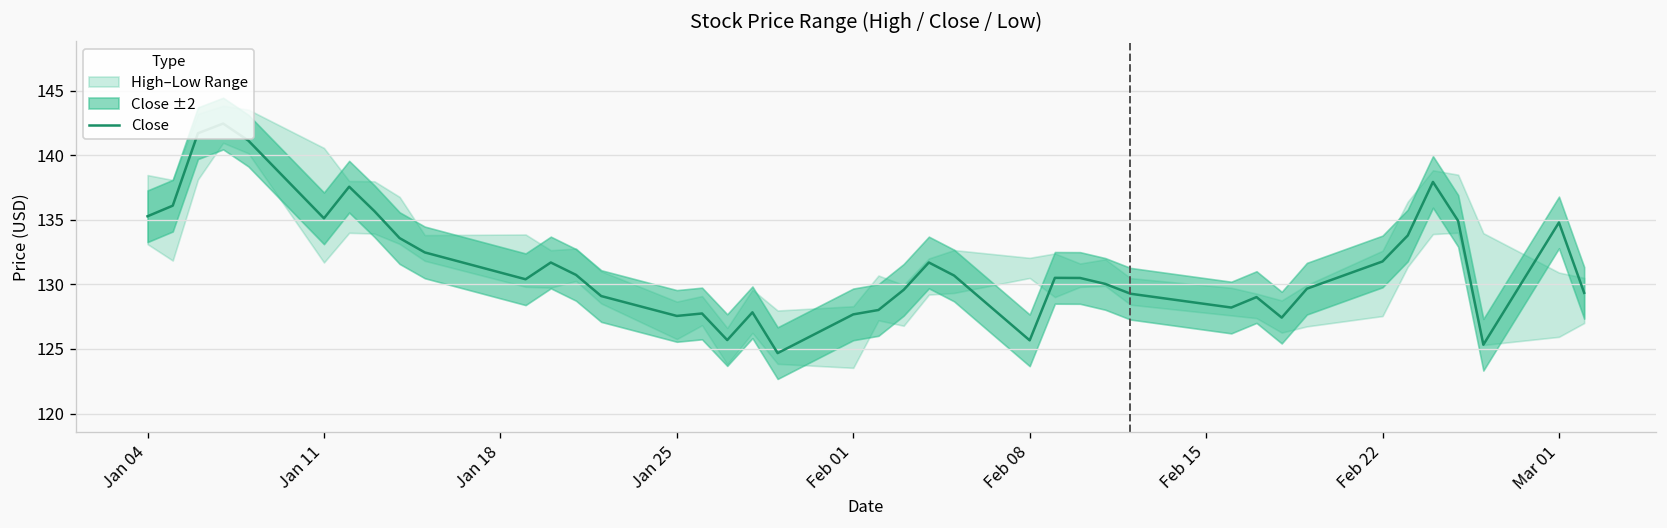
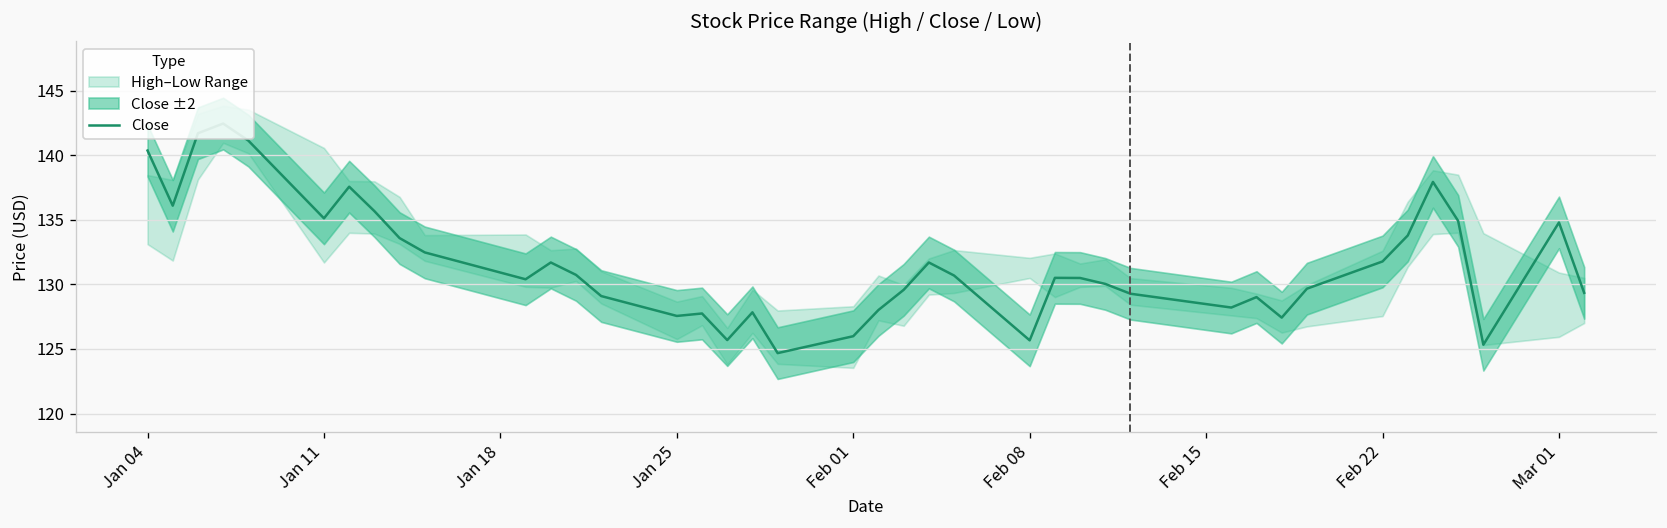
Close, Jan 04: 135.3 -> 140.4
Close, Feb 01: 127.7 -> 126.0
